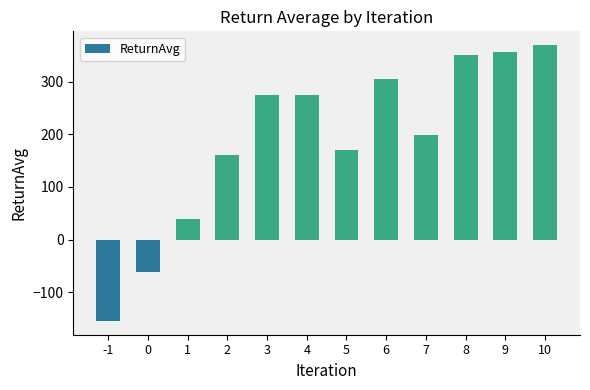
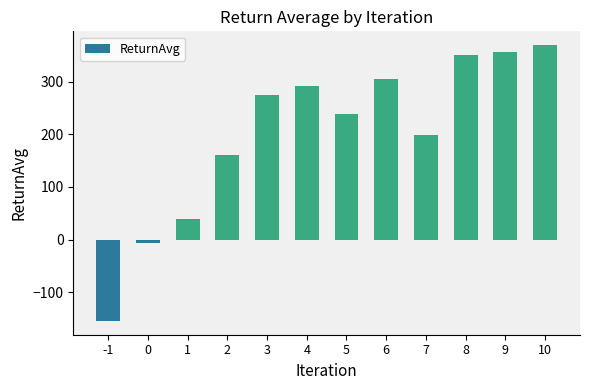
0: -60 -> -10
4: 280 -> 290
5: 170 -> 240
